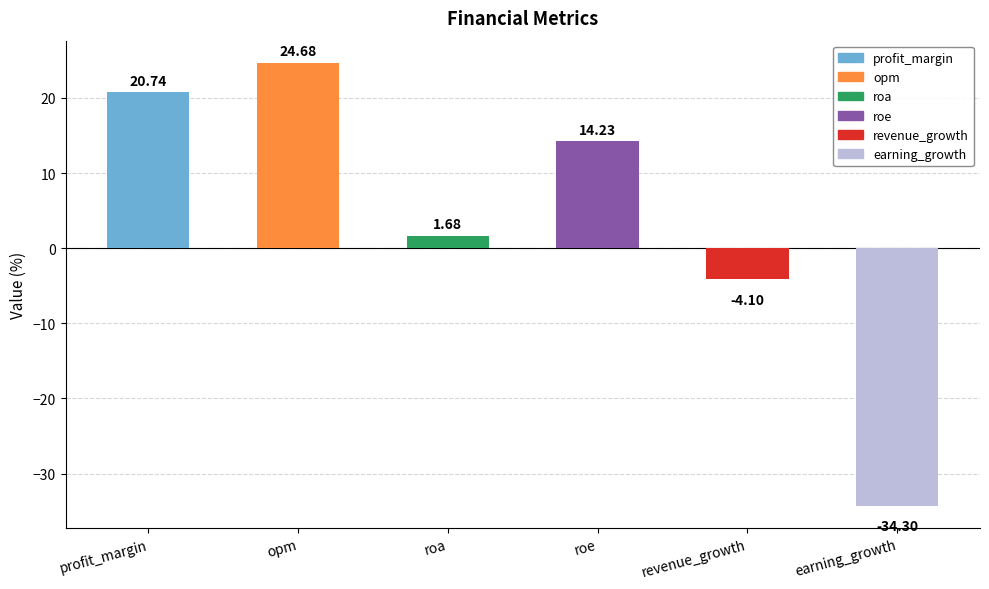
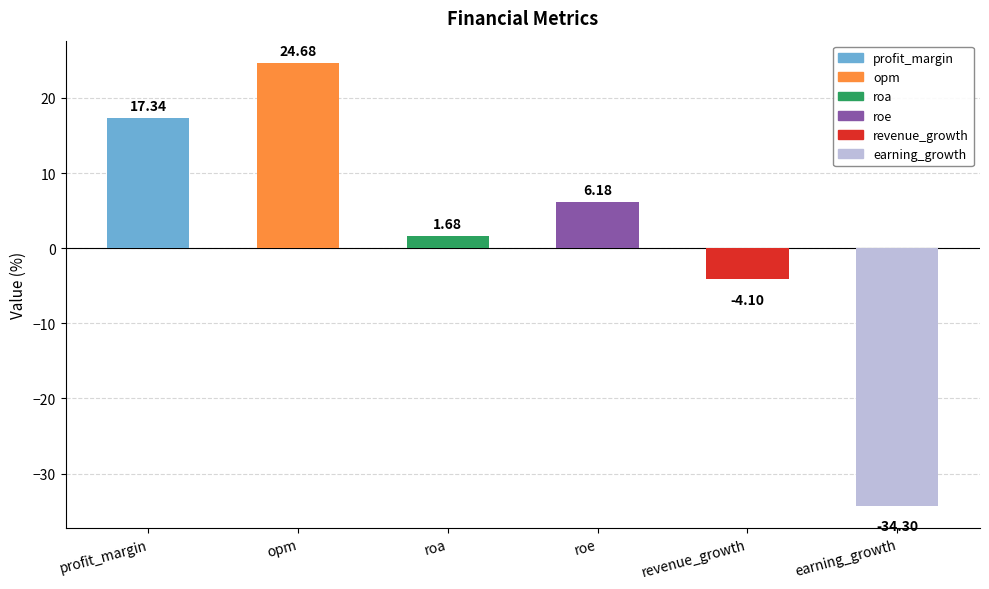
profit_margin: 20.74 -> 17.34
roe: 14.23 -> 6.18
